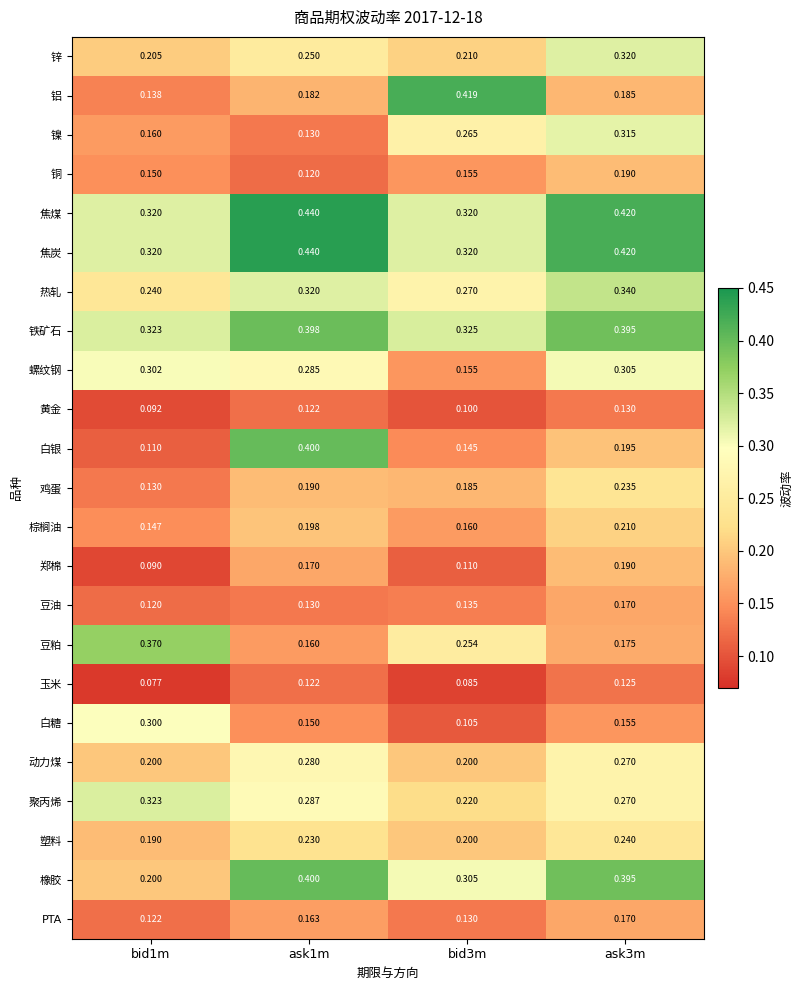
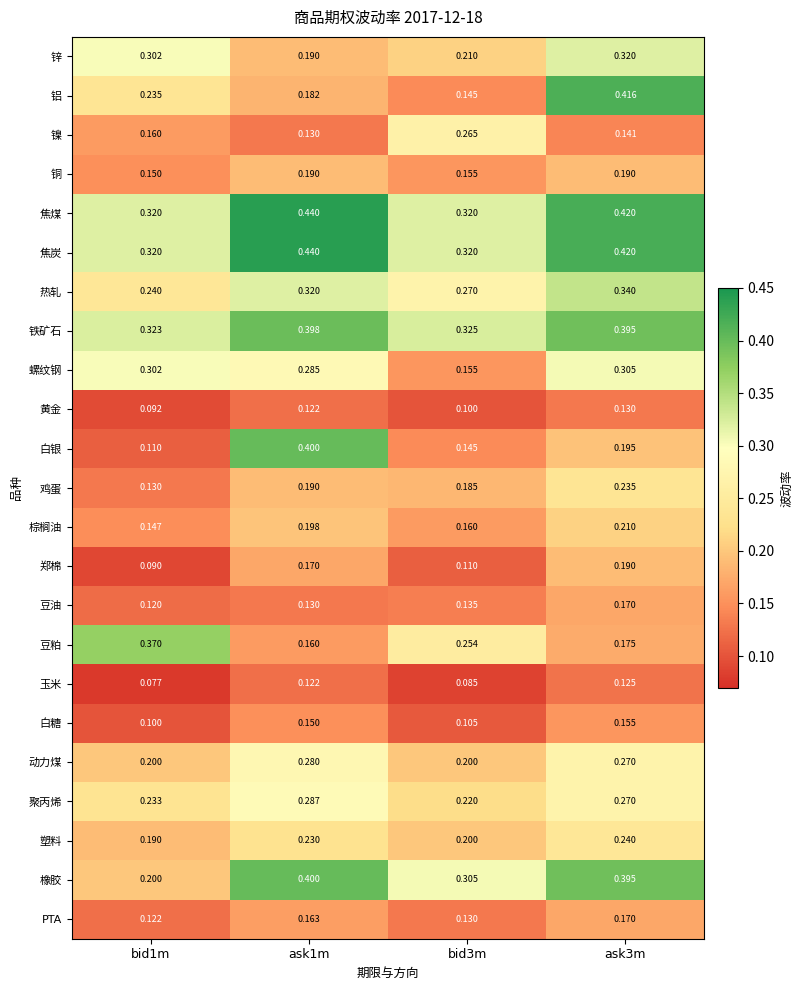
锌, bid1m: 0.205 -> 0.302
锌, ask1m: 0.250 -> 0.190
铝, bid1m: 0.138 -> 0.235
铝, bid3m: 0.419 -> 0.145
铝, ask3m: 0.185 -> 0.416
镍, ask3m: 0.315 -> 0.141
铜, ask1m: 0.120 -> 0.190
白糖, bid1m: 0.300 -> 0.100
聚丙烯, bid1m: 0.323 -> 0.233
